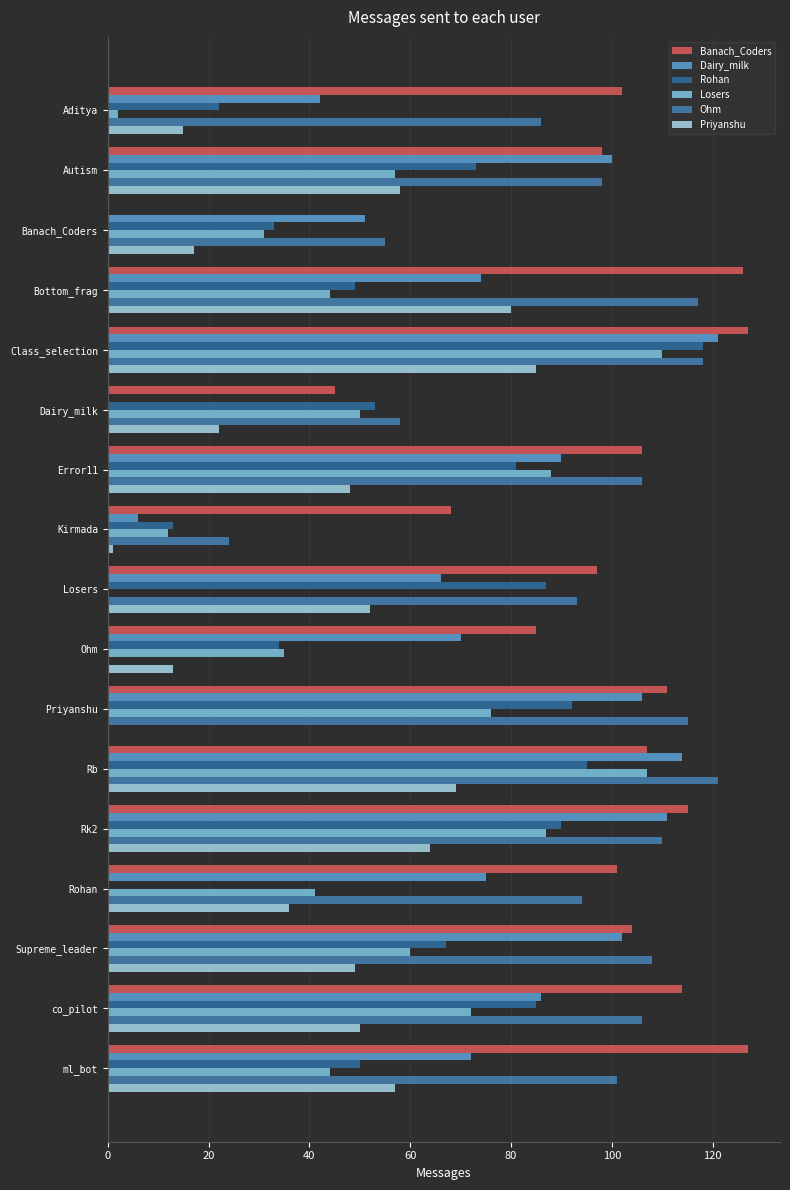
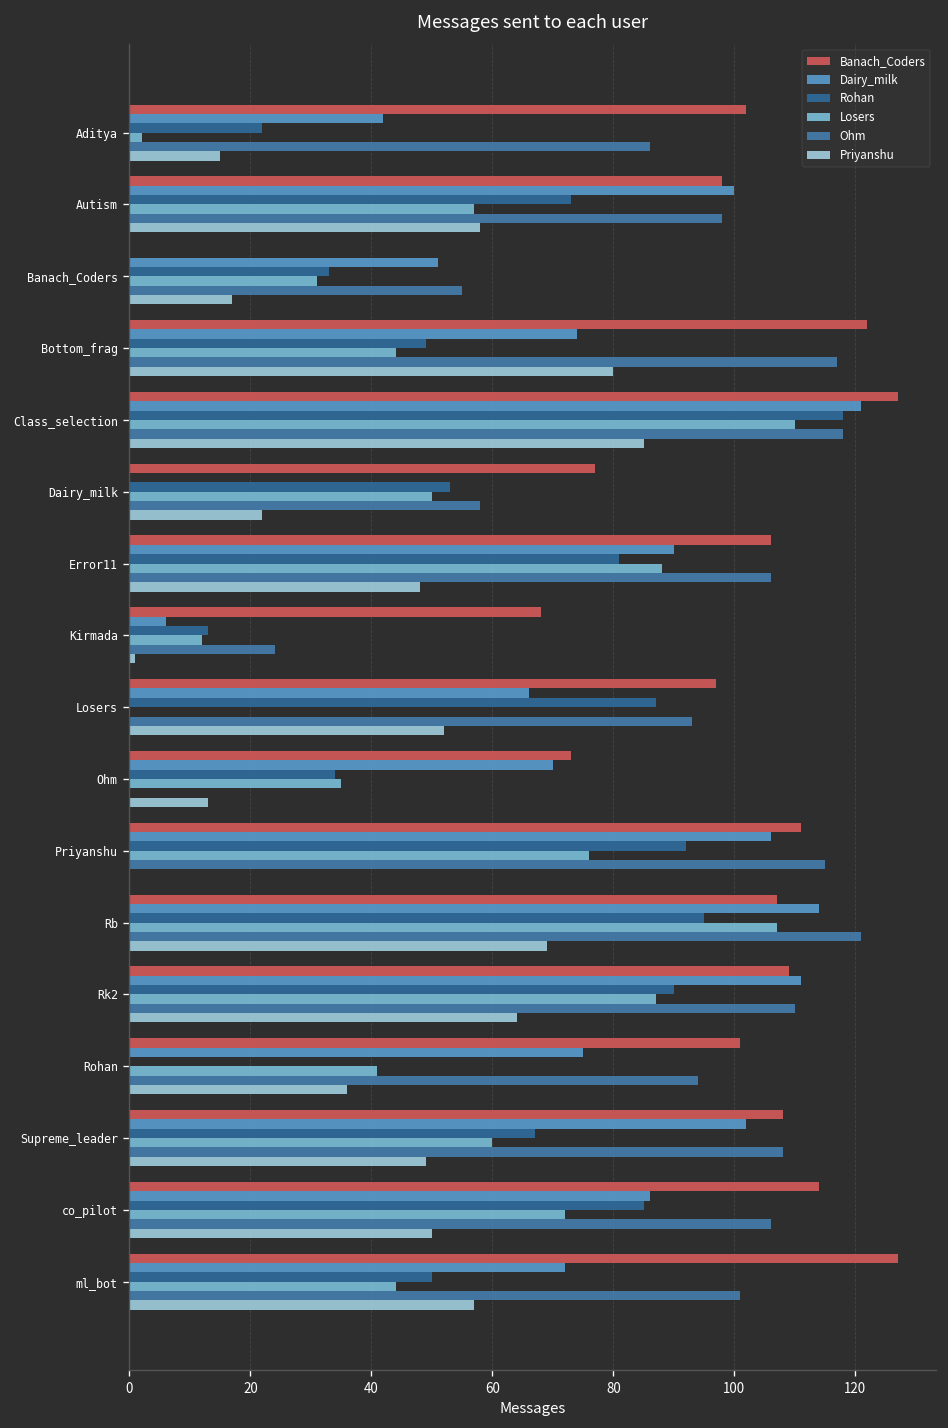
Banach_Coders, Bottom_frag: 126 -> 122
Banach_Coders, Dairy_milk: 45 -> 77
Banach_Coders, Ohm: 85 -> 73
Banach_Coders, Rk2: 115 -> 109
Banach_Coders, Supreme_leader: 104 -> 108
